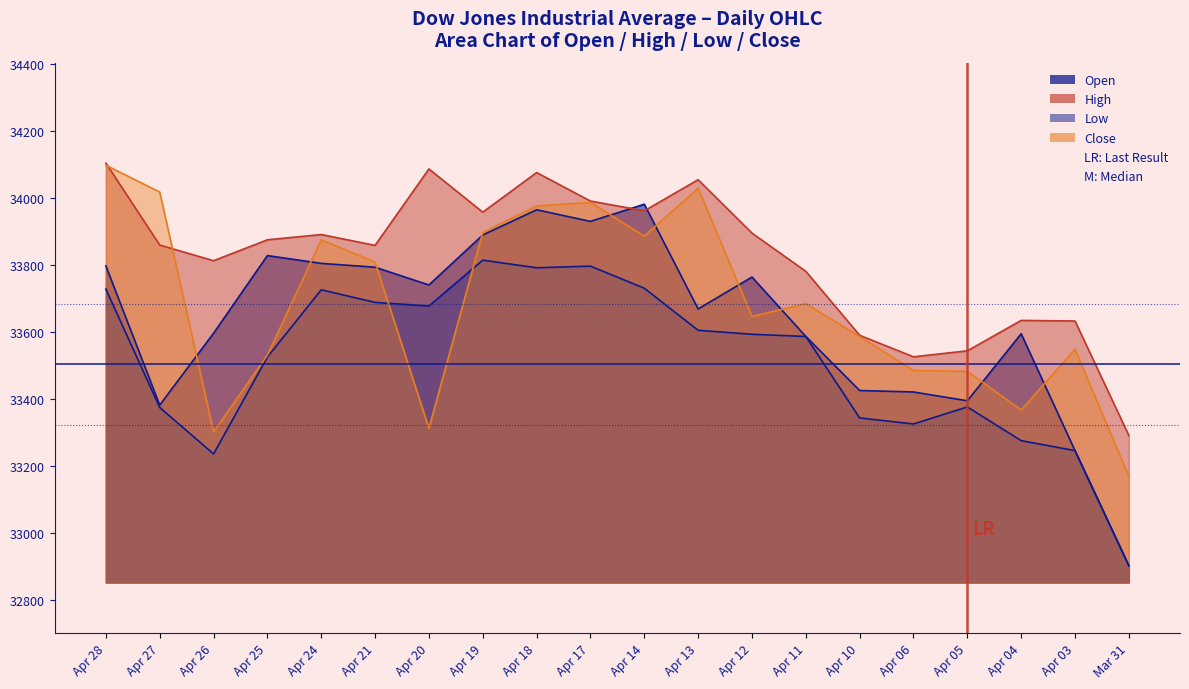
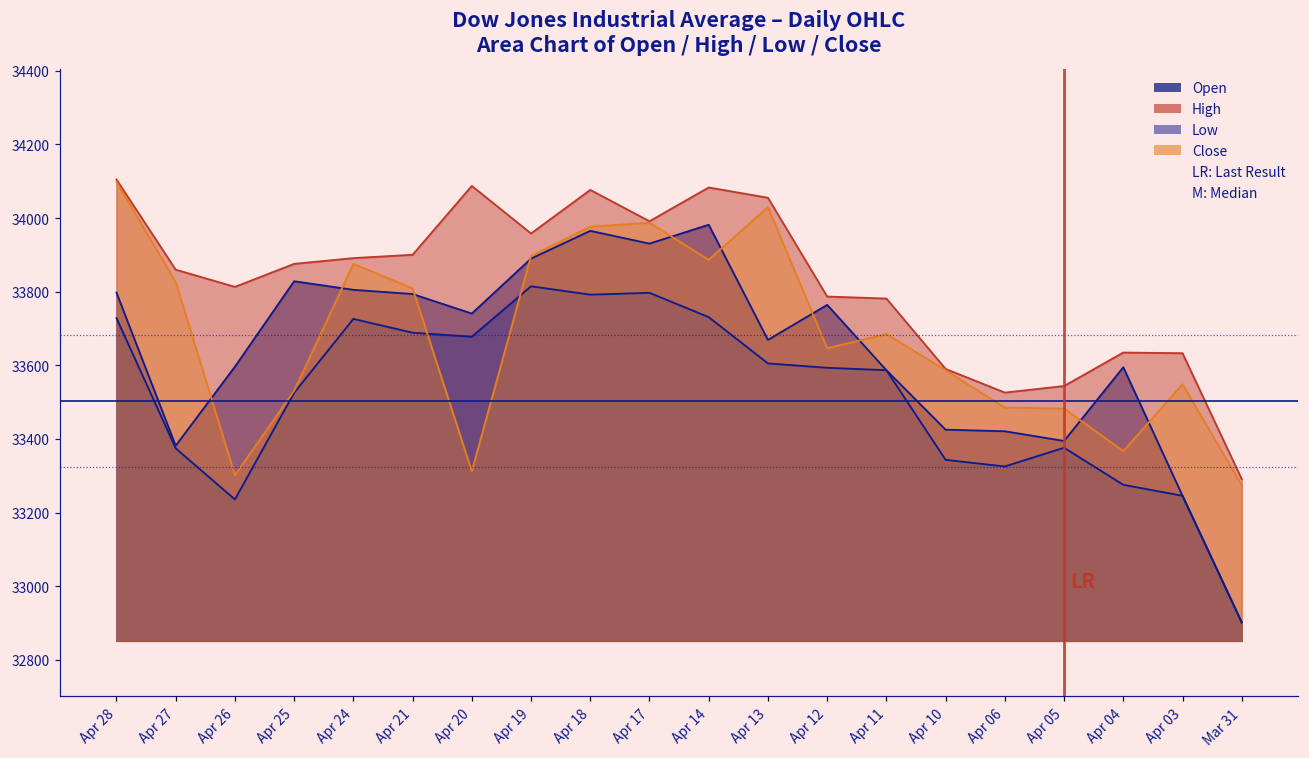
Close, Apr 27: 34020 -> 33830
High, Apr 21: 33860 -> 33900
High, Apr 14: 33960 -> 34080
High, Apr 12: 33900 -> 33790
Close, Mar 31: 33170 -> 33270
